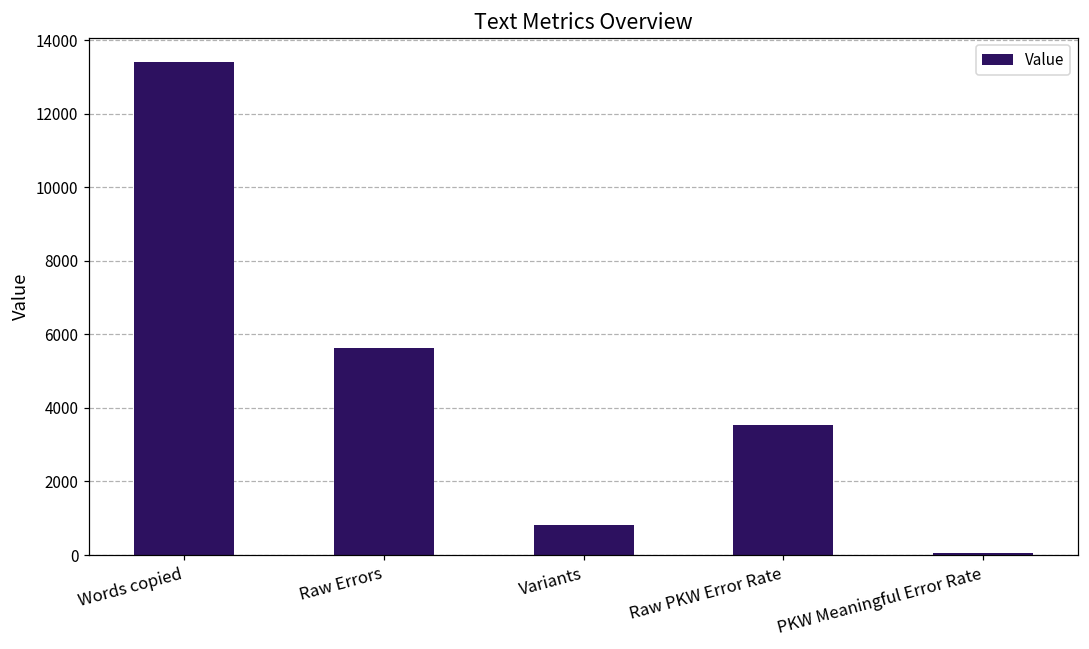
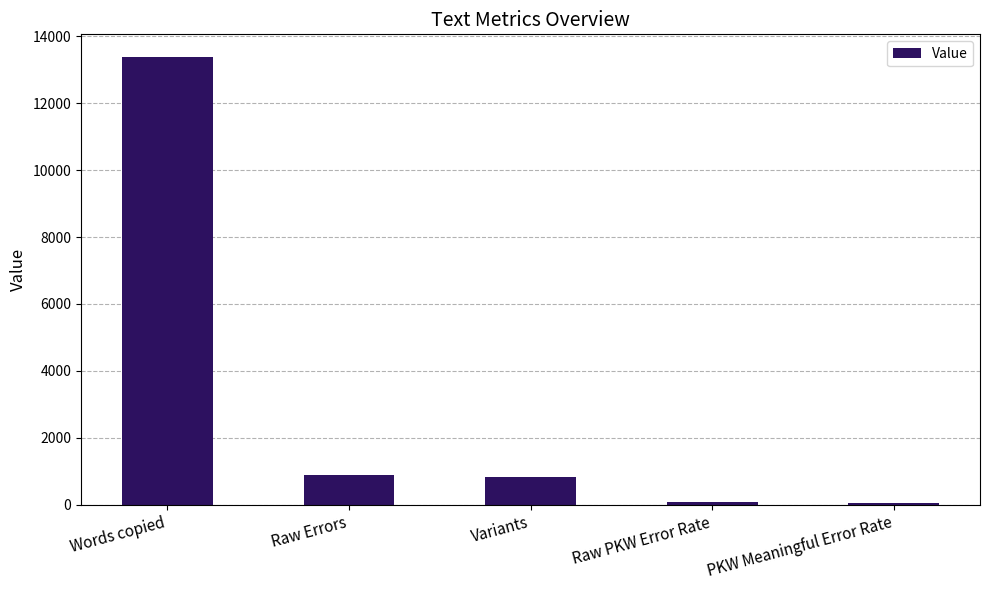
Raw Errors: 5600 -> 900
Raw PKW Error Rate: 3500 -> 100
